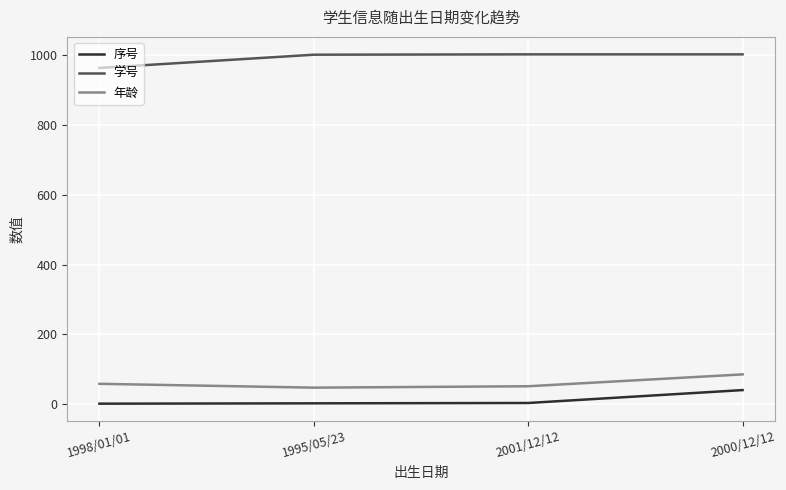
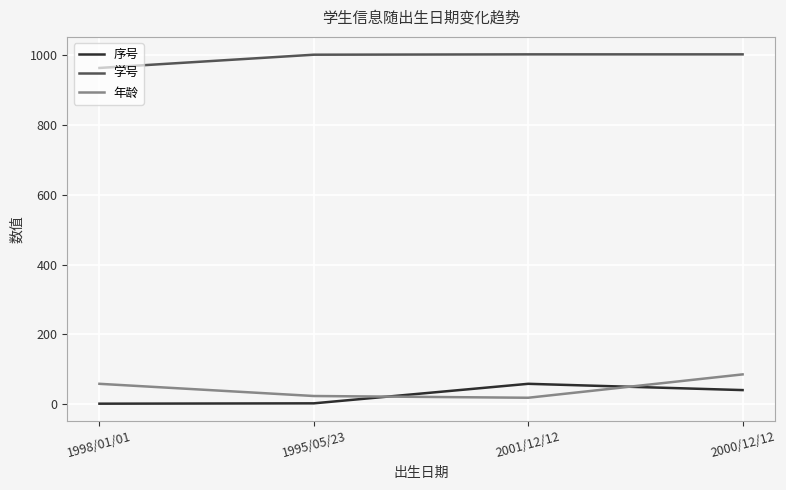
年龄, 1995/05/23: 50 -> 20
序号, 2001/12/12: 0 -> 60
年龄, 2001/12/12: 50 -> 20
